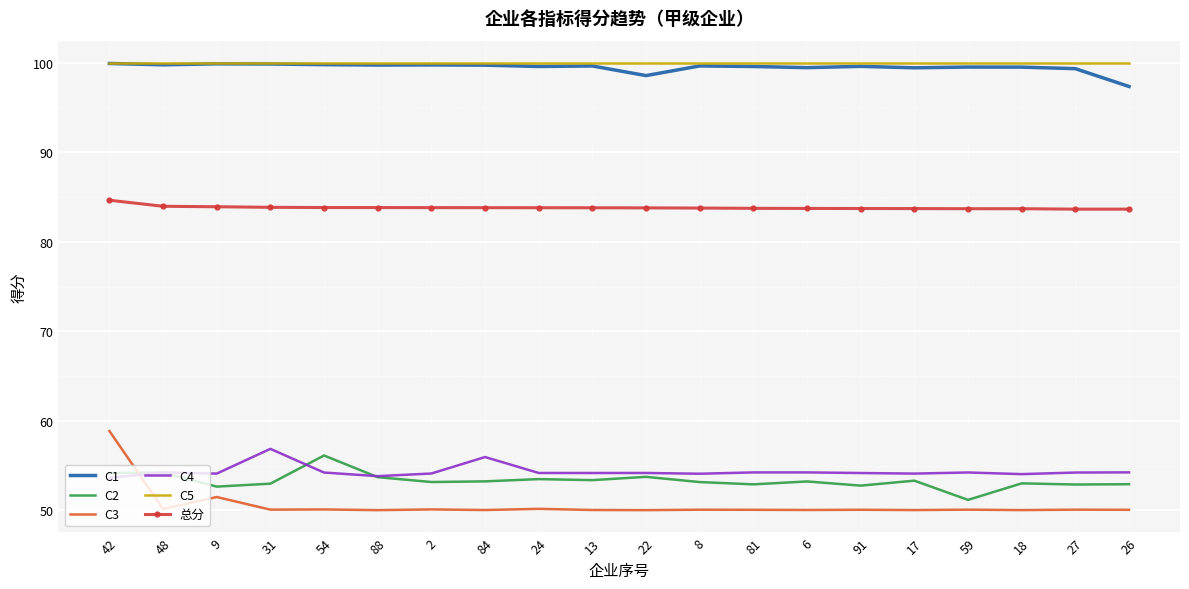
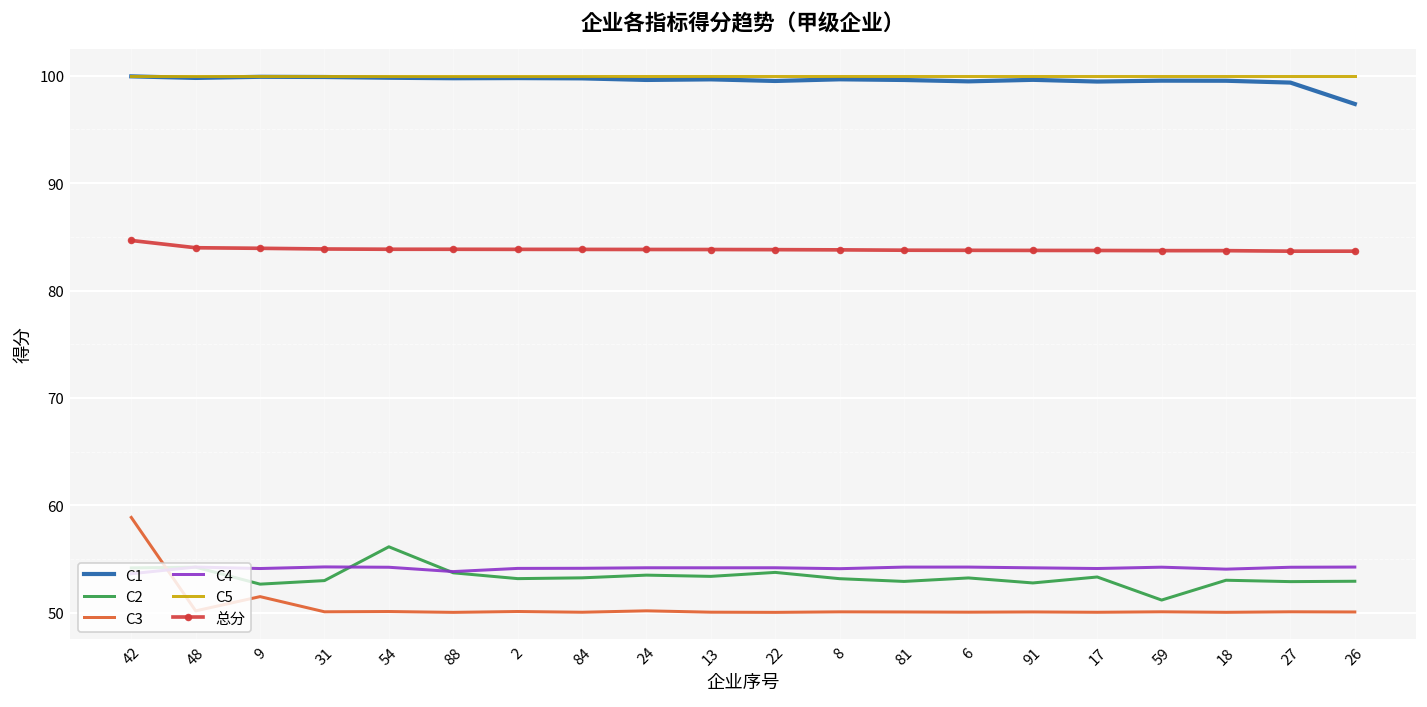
C4, 31: 57 -> 54
C4, 84: 56 -> 54
C1, 22: 99 -> 100
